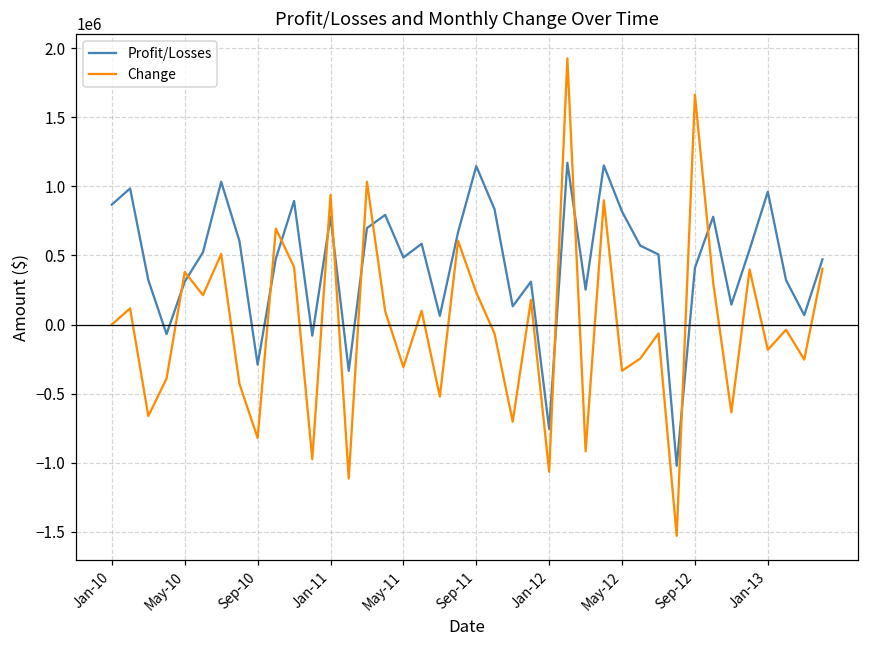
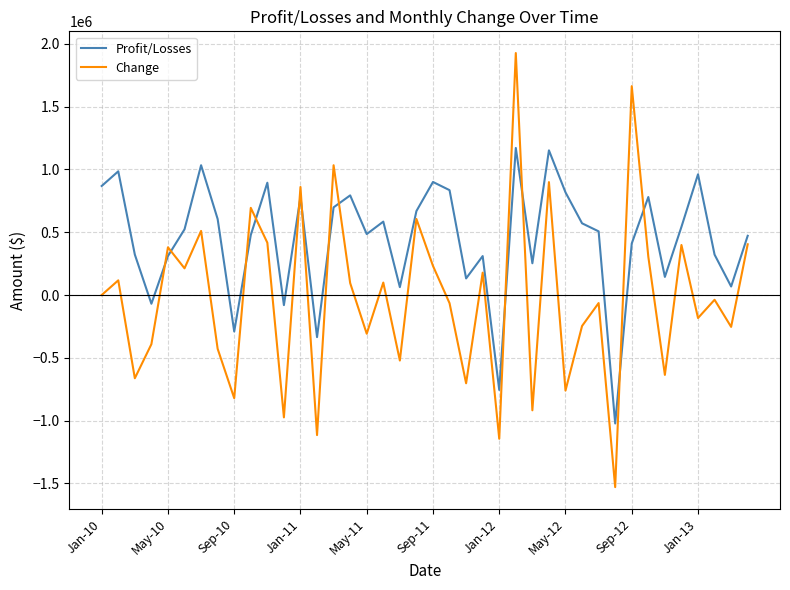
Change, Jan-11: 940000 -> 860000
Profit/Losses, Sep-11: 1150000 -> 900000
Change, Jan-12: -1070000 -> -1140000
Change, May-12: -330000 -> -760000
